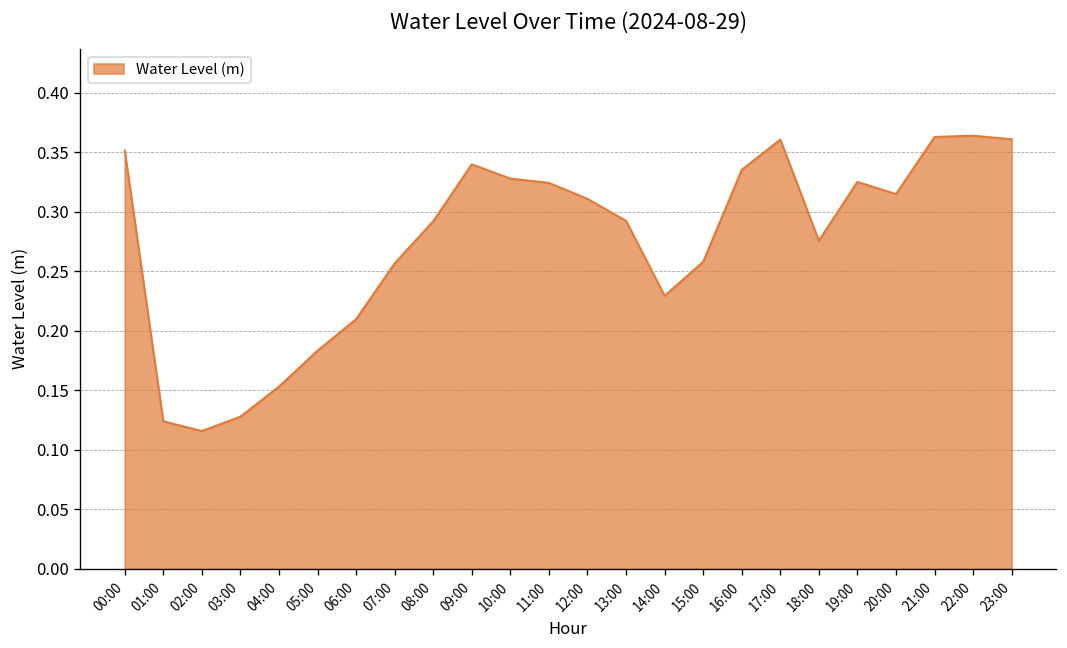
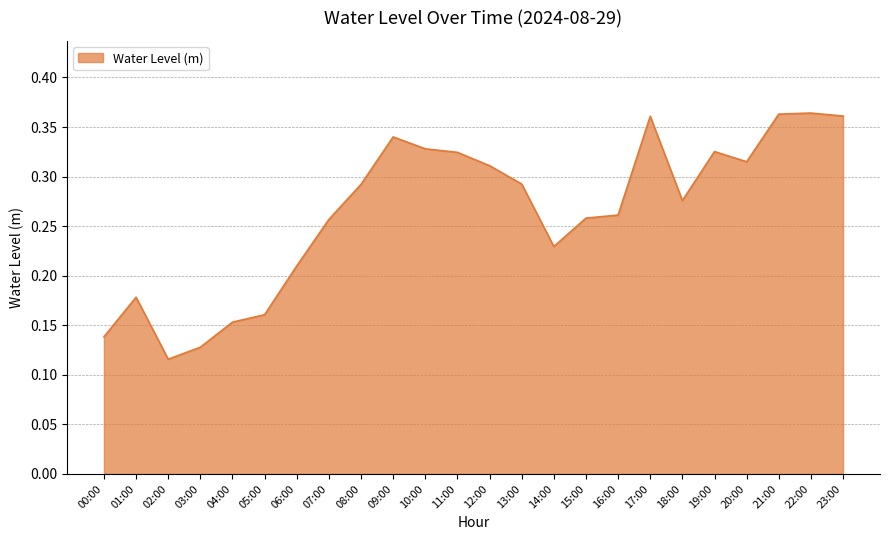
00:00: 0.35 -> 0.14
01:00: 0.12 -> 0.18
05:00: 0.18 -> 0.16
16:00: 0.34 -> 0.26
